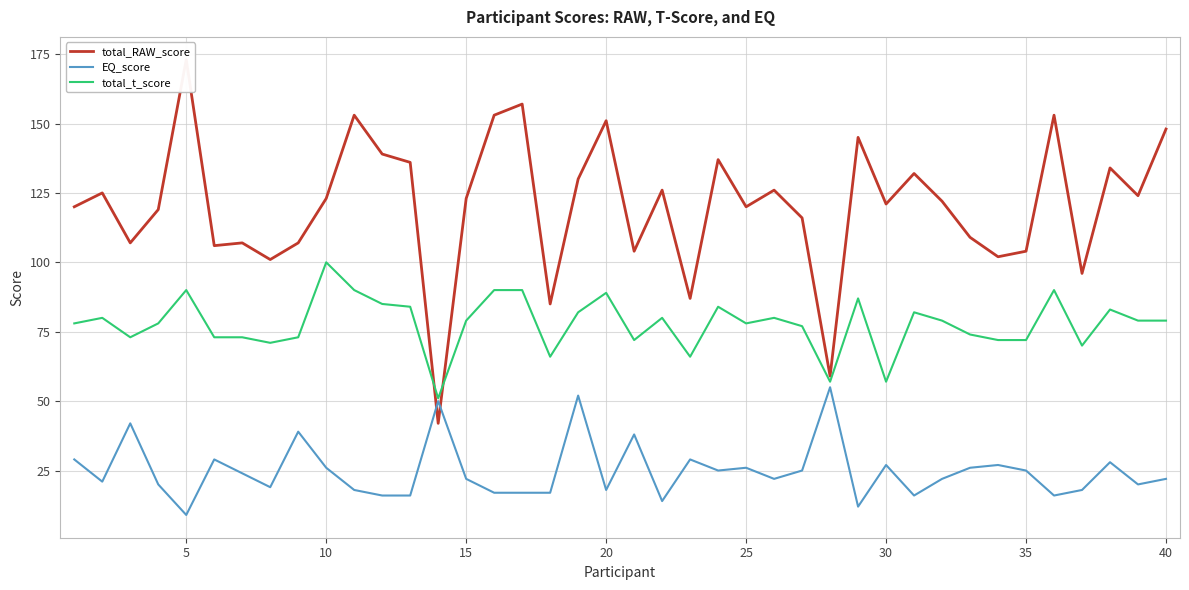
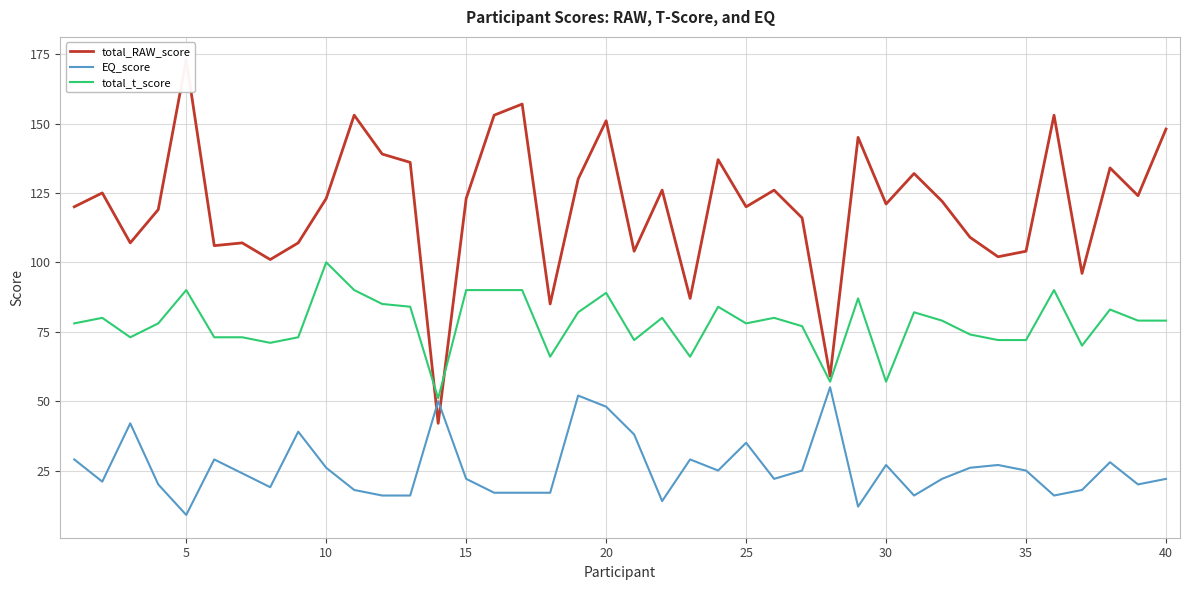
total_t_score, 15: 79 -> 90
EQ_score, 20: 18 -> 48
EQ_score, 25: 26 -> 35
